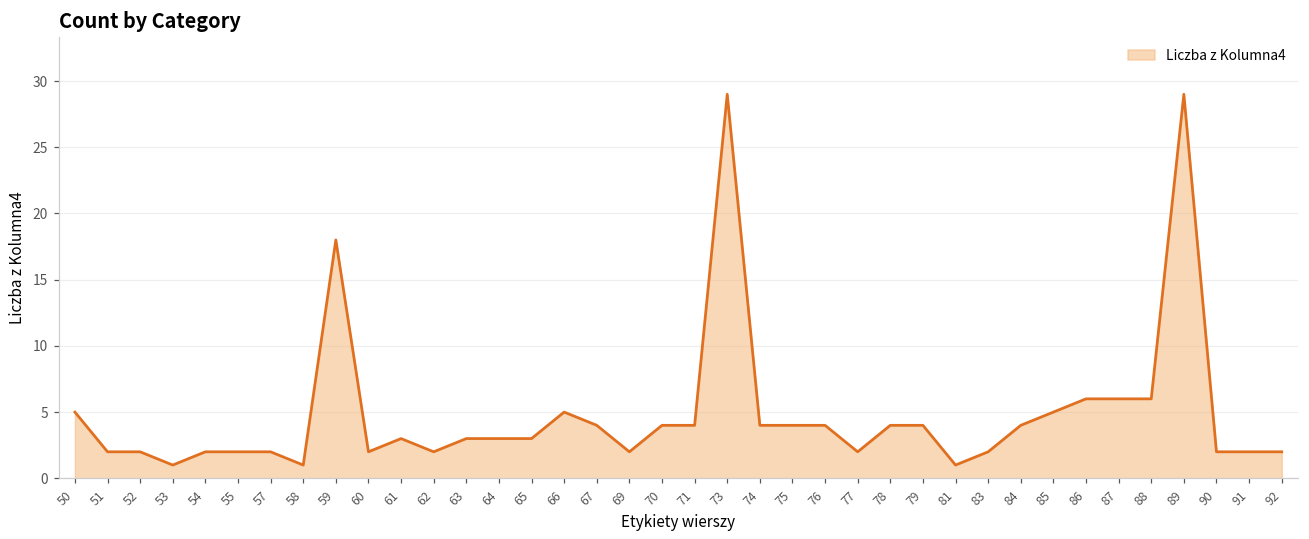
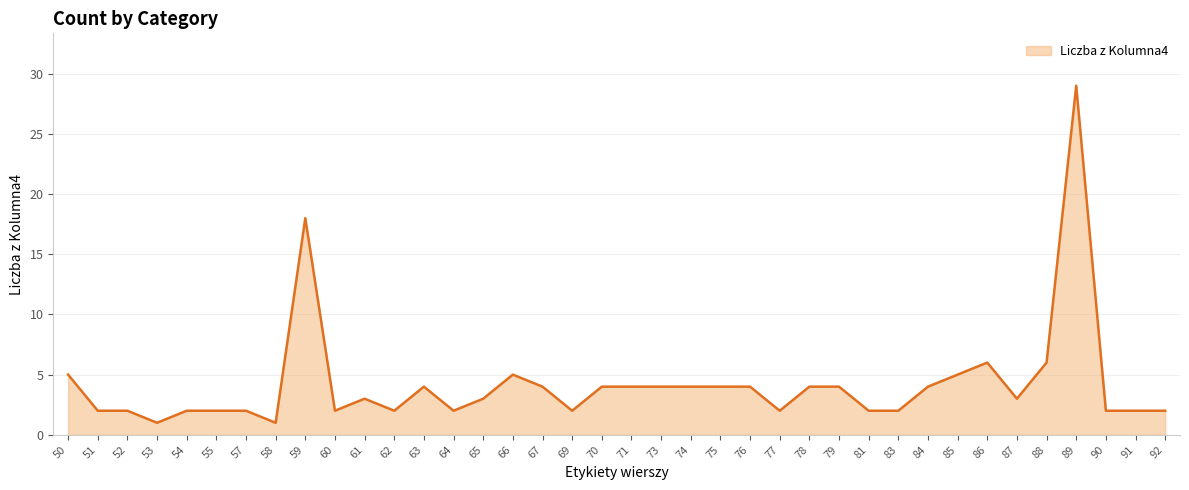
63: 3 -> 4
64: 3 -> 2
73: 29 -> 4
81: 1 -> 2
87: 6 -> 3
